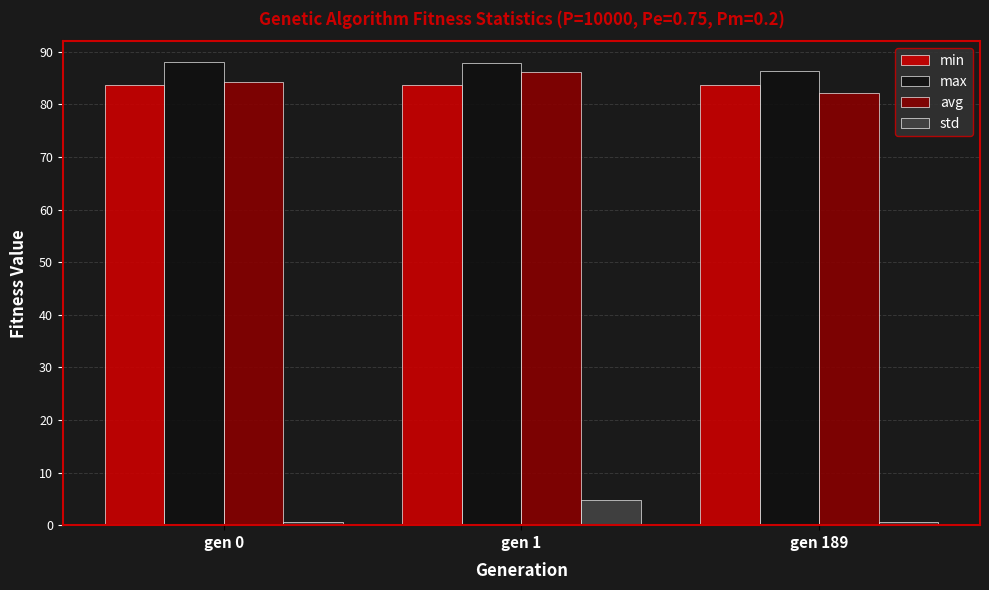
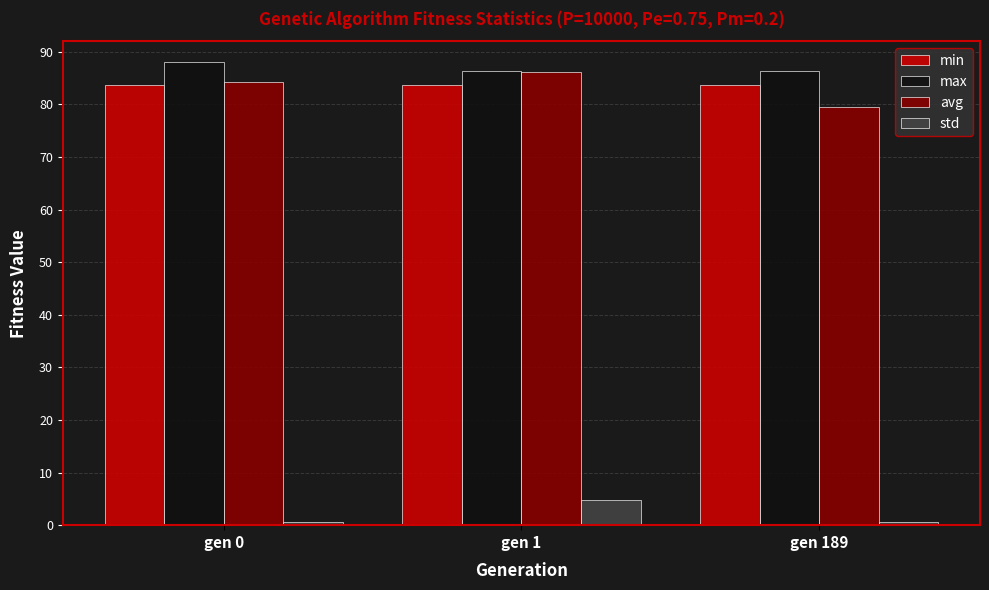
max, gen 1: 88 -> 86
avg, gen 189: 82 -> 80
